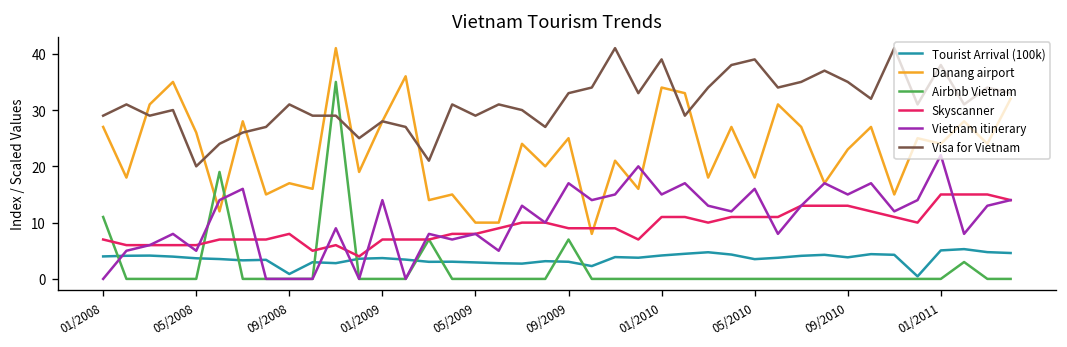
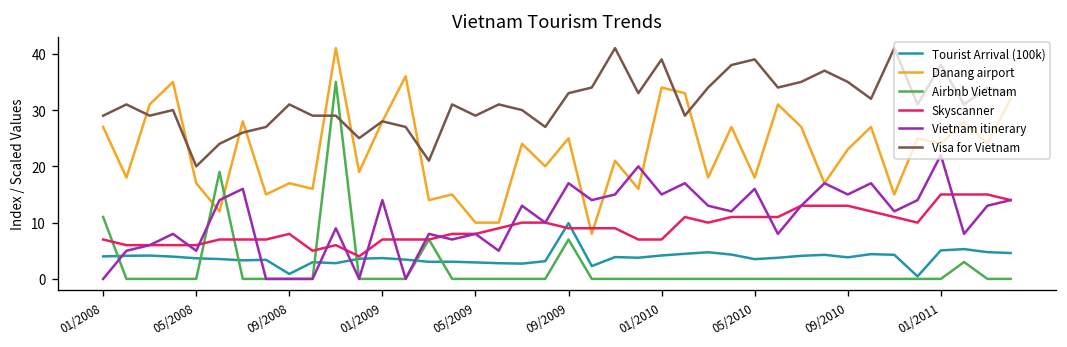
Danang airport, 05/2008: 26 -> 17
Tourist Arrival (100k), 09/2009: 3 -> 10
Skyscanner, 01/2010: 11 -> 7
